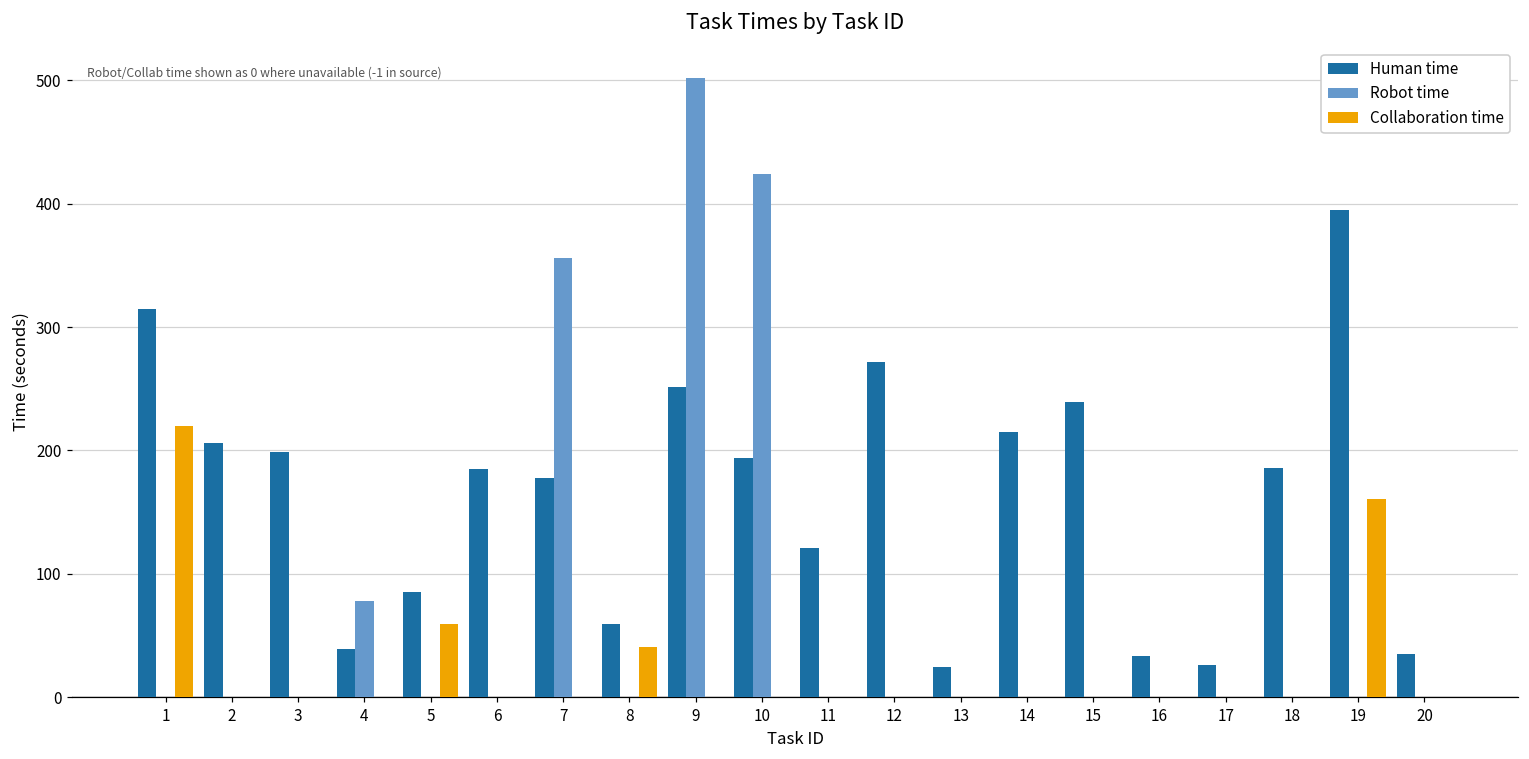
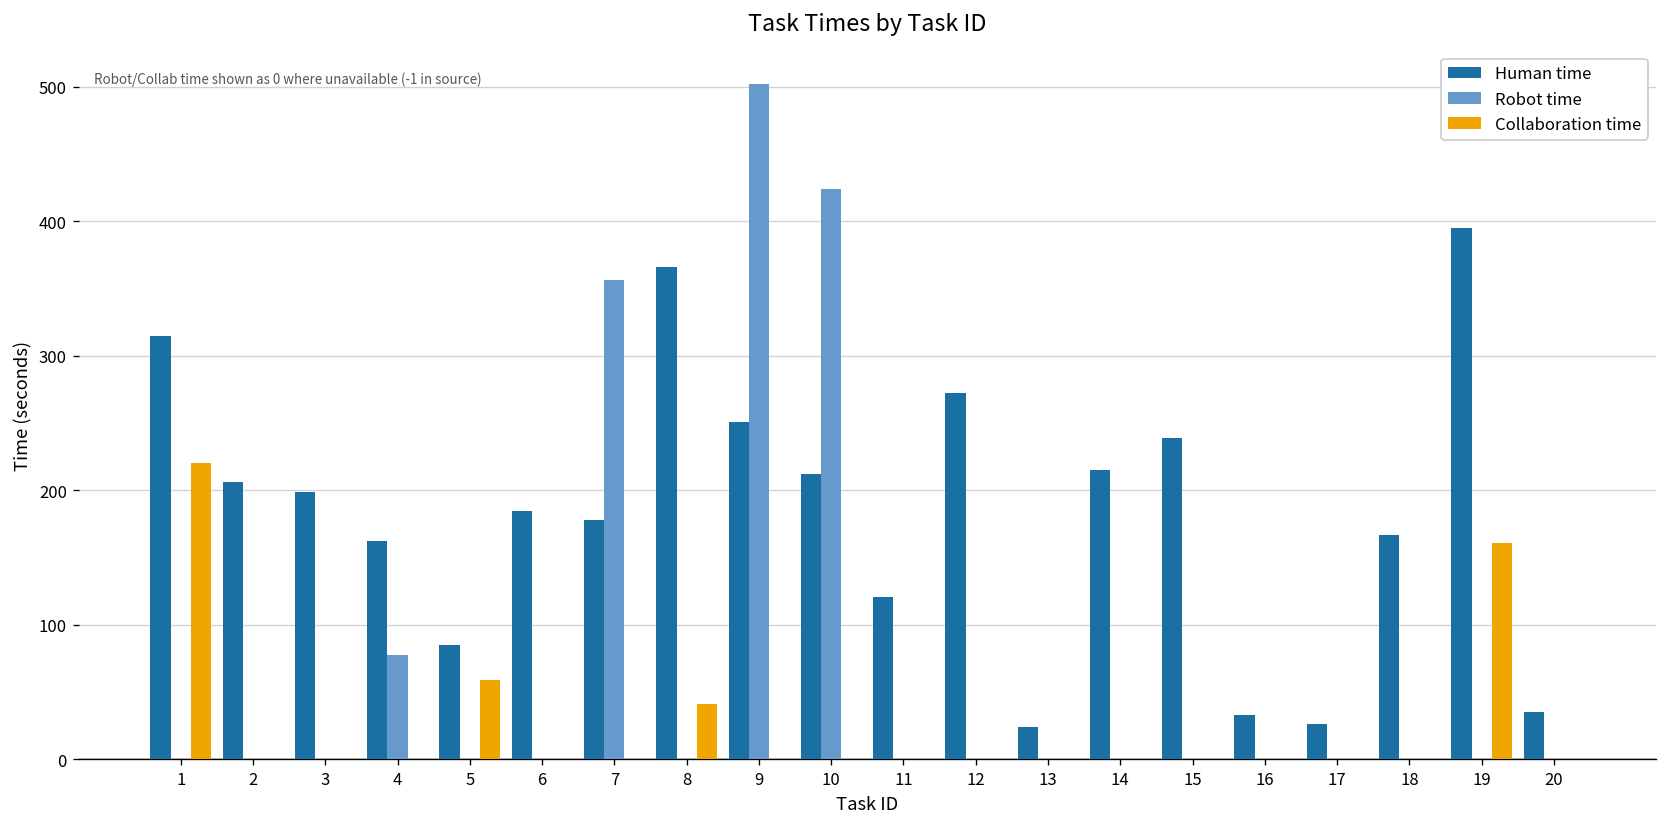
Human time, 4: 39 -> 162
Human time, 8: 59 -> 366
Human time, 10: 194 -> 212
Human time, 18: 186 -> 167
